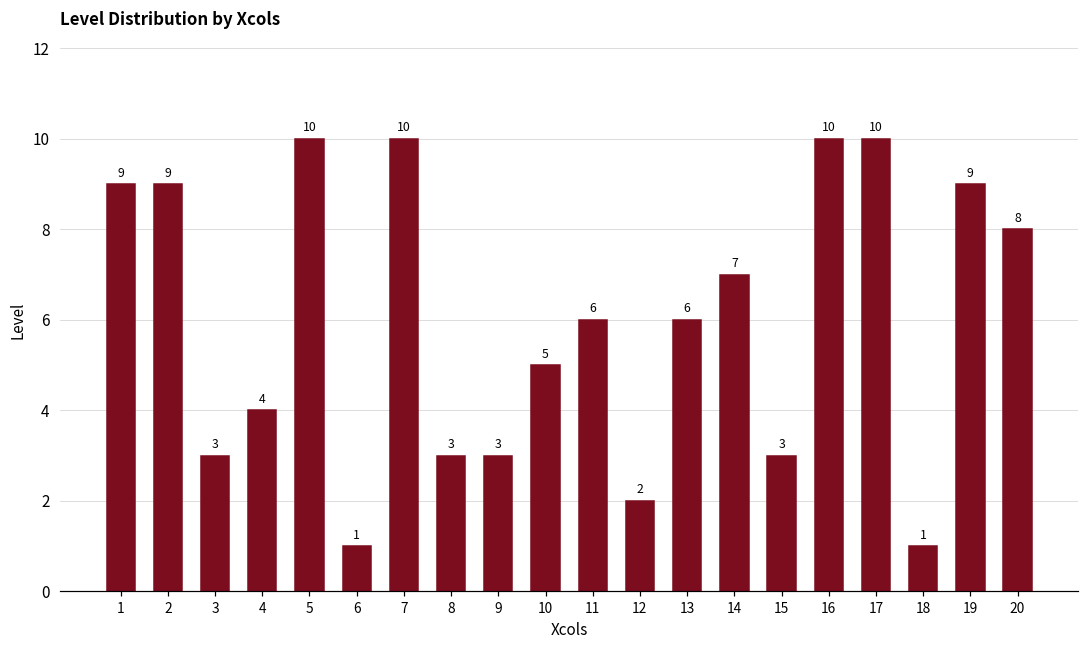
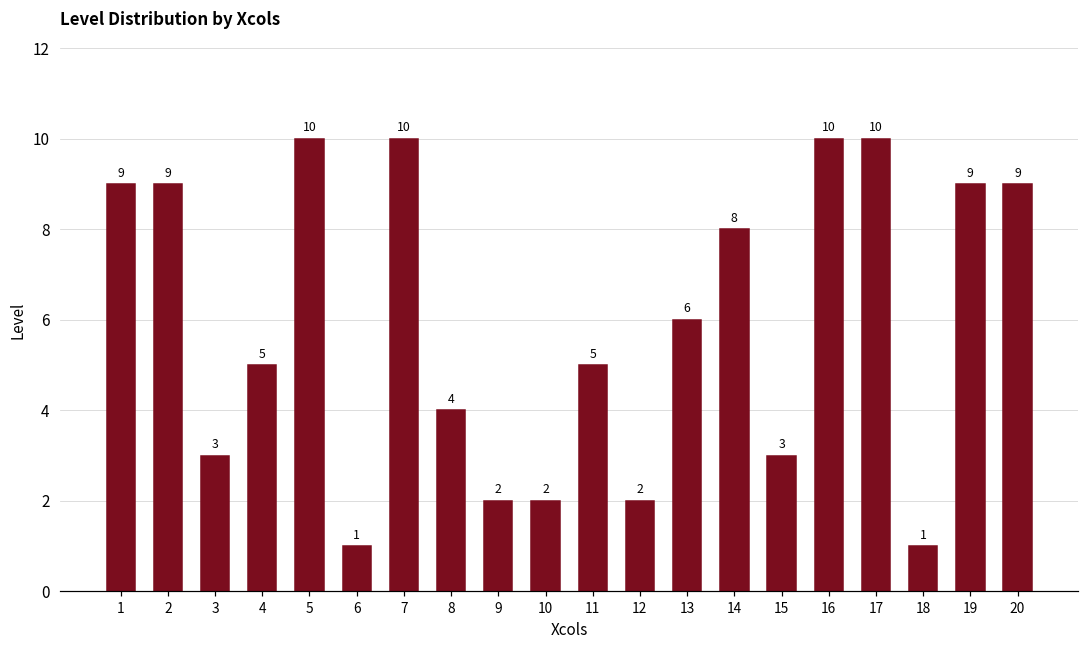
4: 4 -> 5
8: 3 -> 4
9: 3 -> 2
10: 5 -> 2
11: 6 -> 5
14: 7 -> 8
20: 8 -> 9
